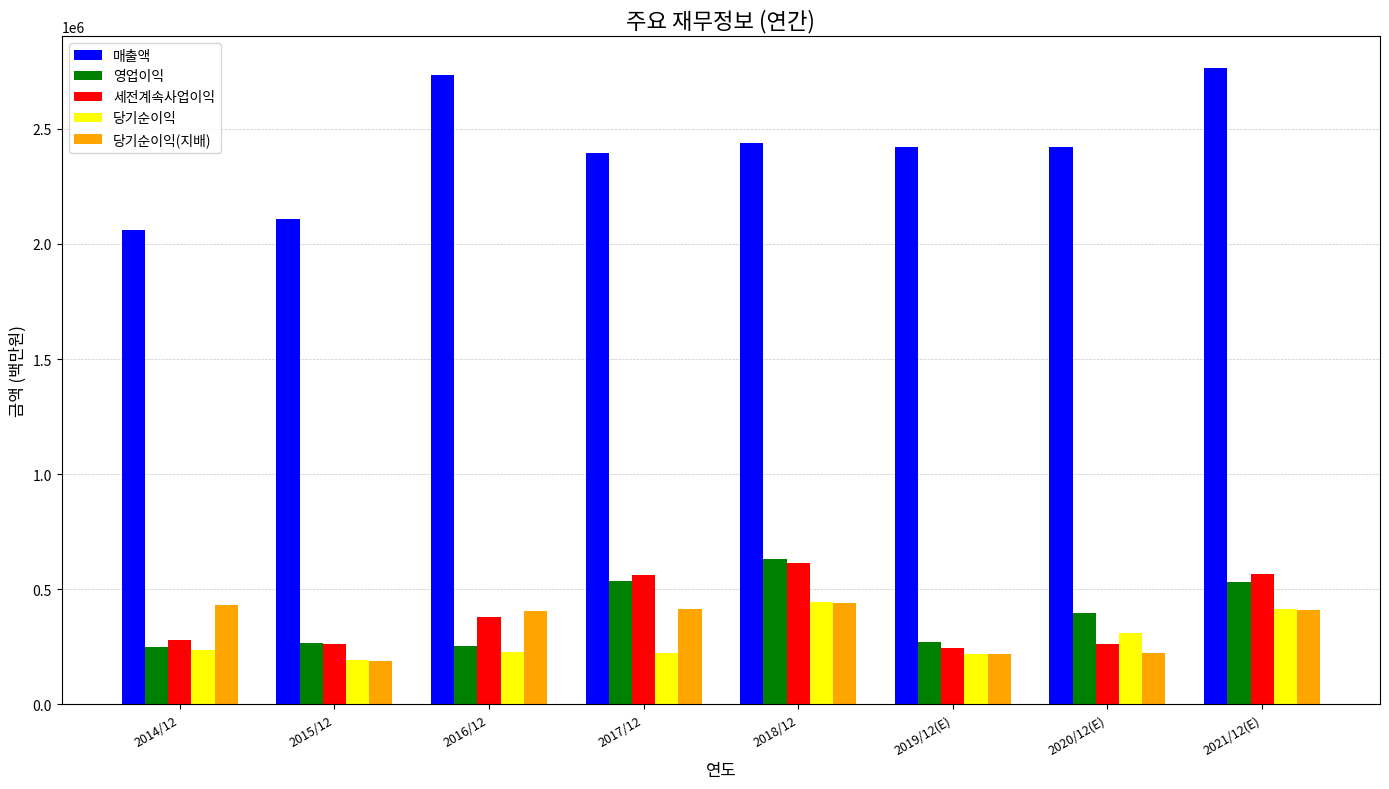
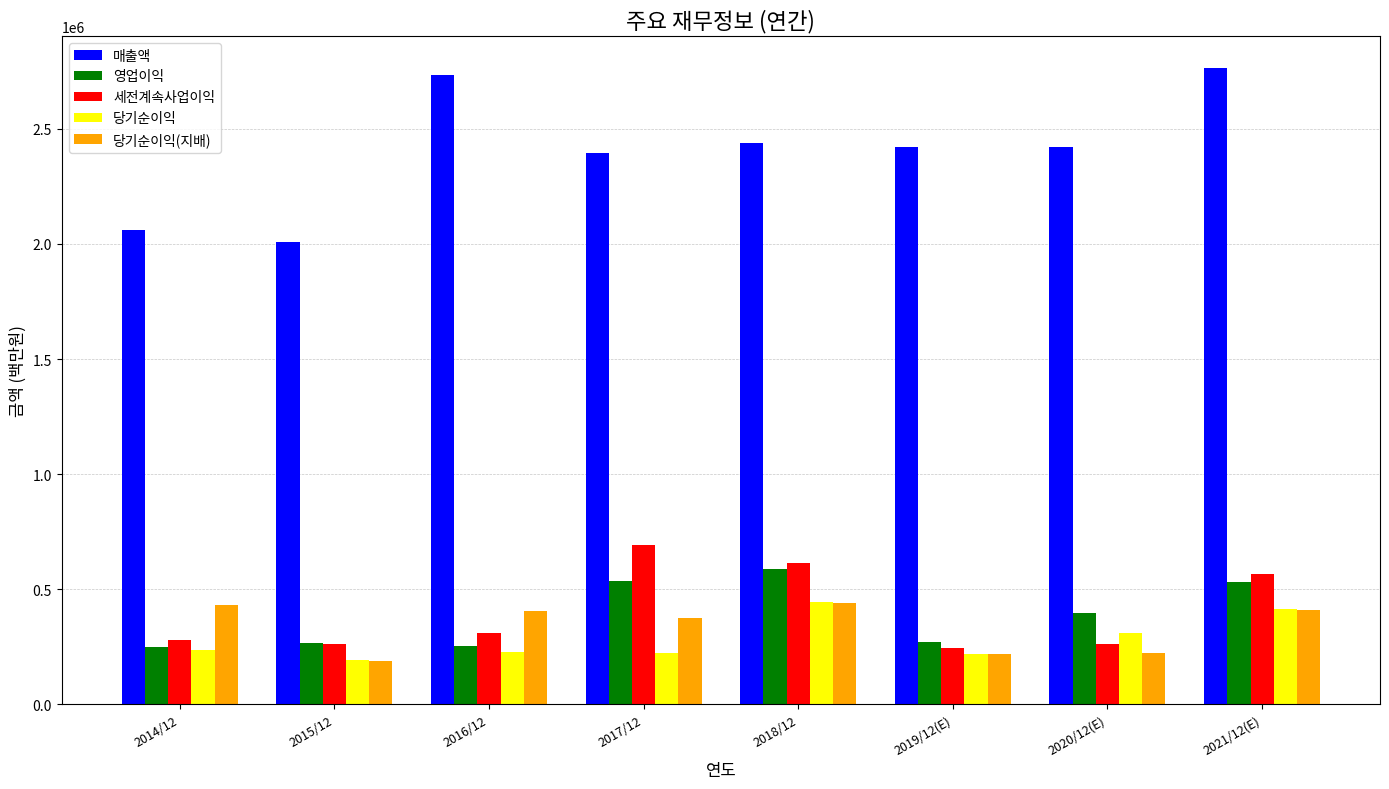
매출액, 2015/12: 2110000 -> 2010000
세전계속사업이익, 2016/12: 380000 -> 310000
세전계속사업이익, 2017/12: 560000 -> 690000
당기순이익(지배), 2017/12: 410000 -> 370000
영업이익, 2018/12: 630000 -> 590000
